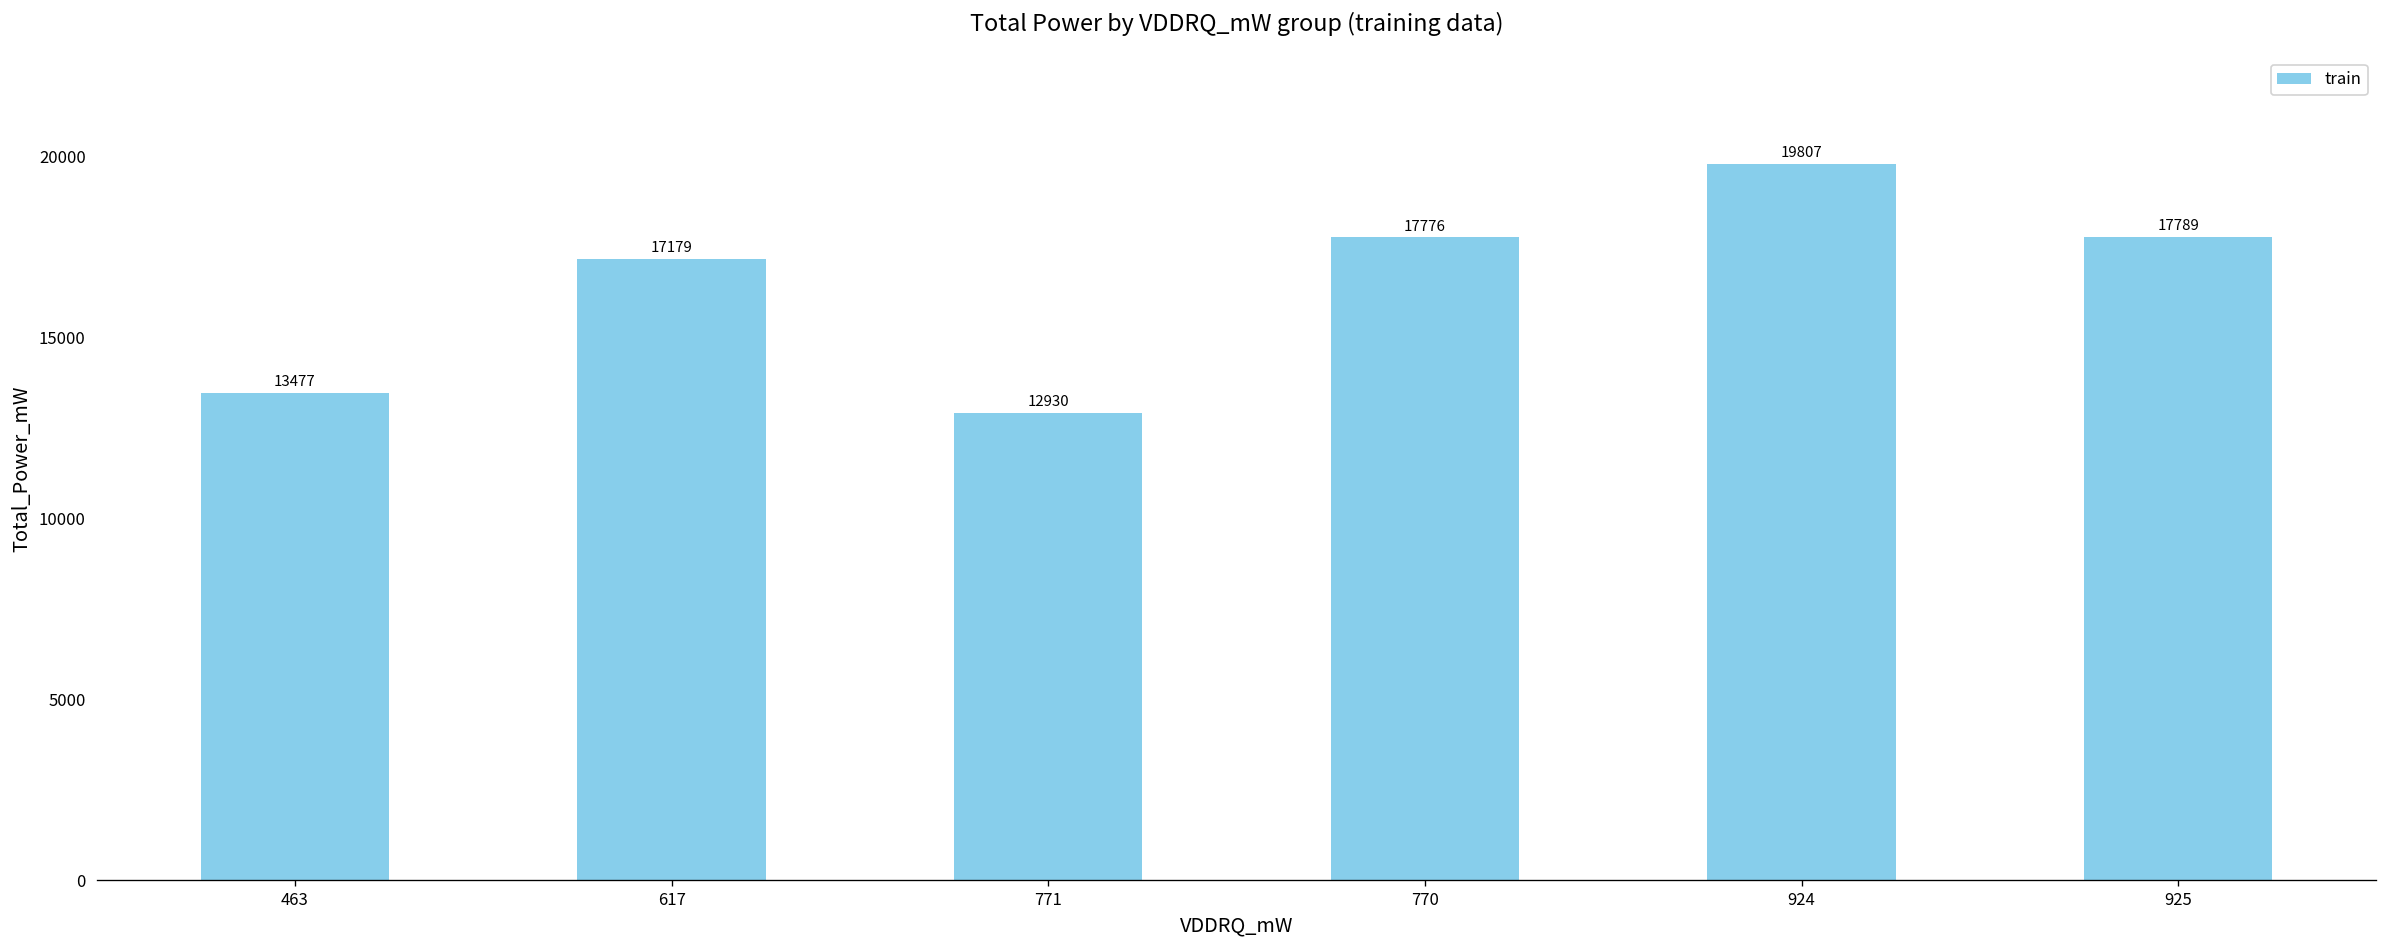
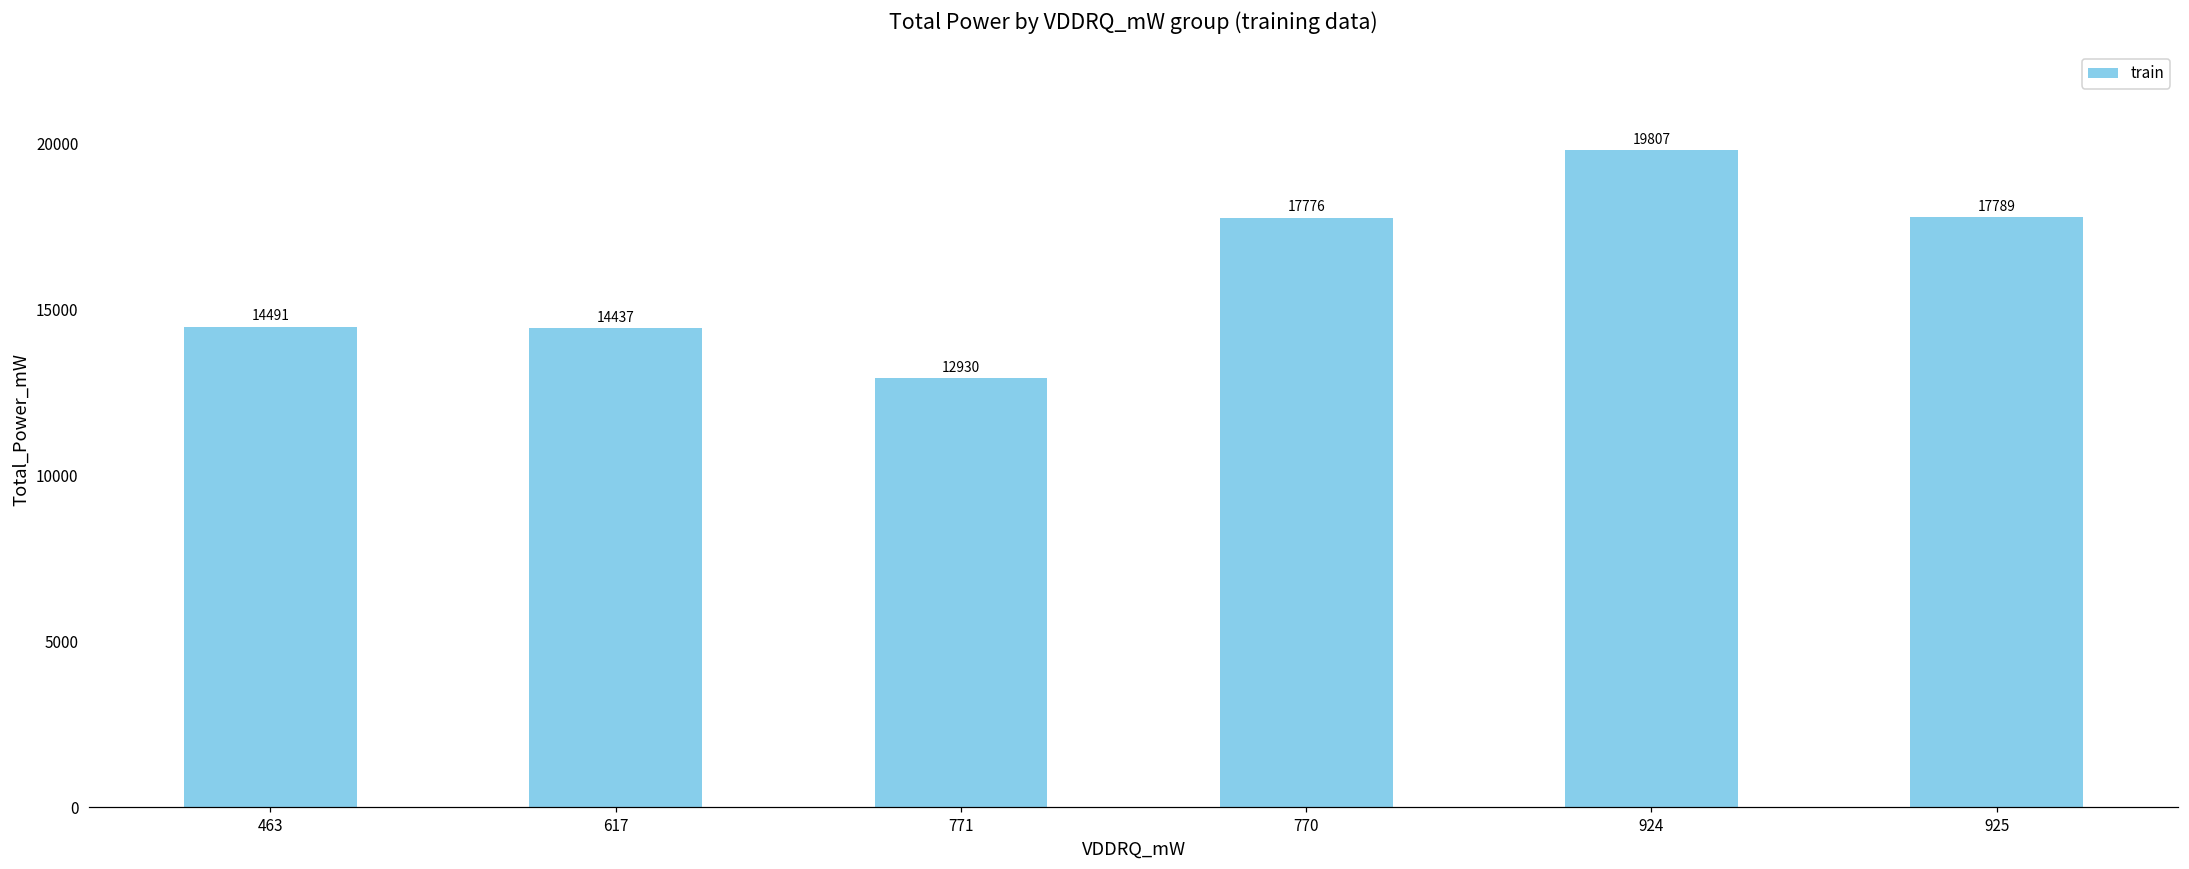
463: 13477 -> 14491
617: 17179 -> 14437
